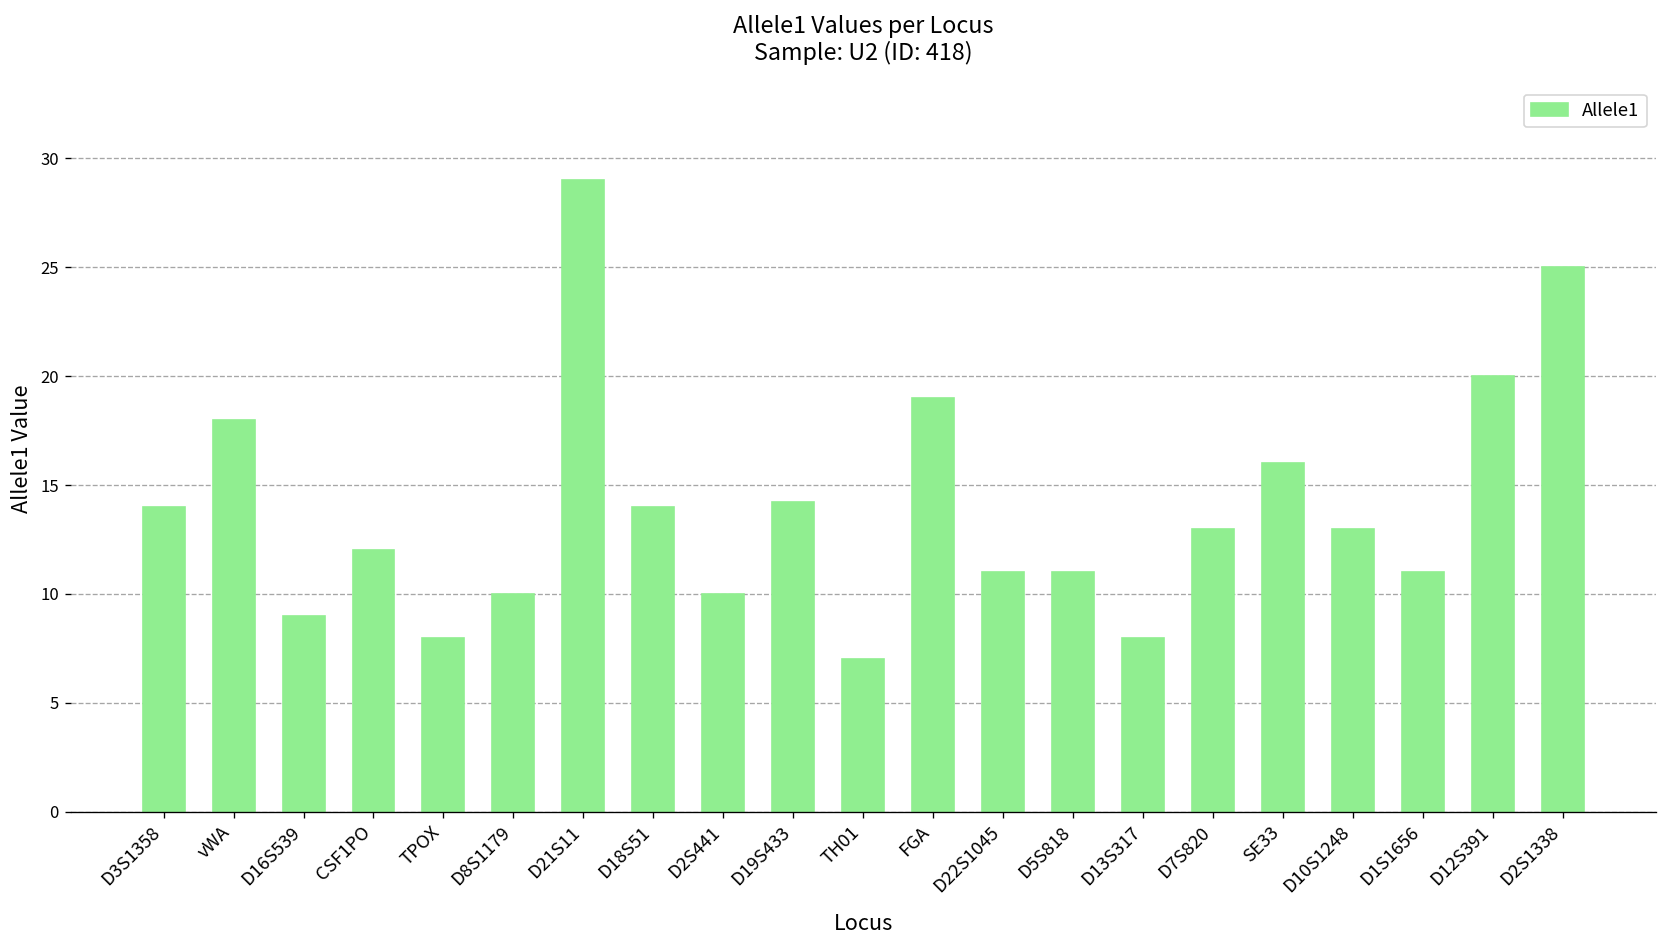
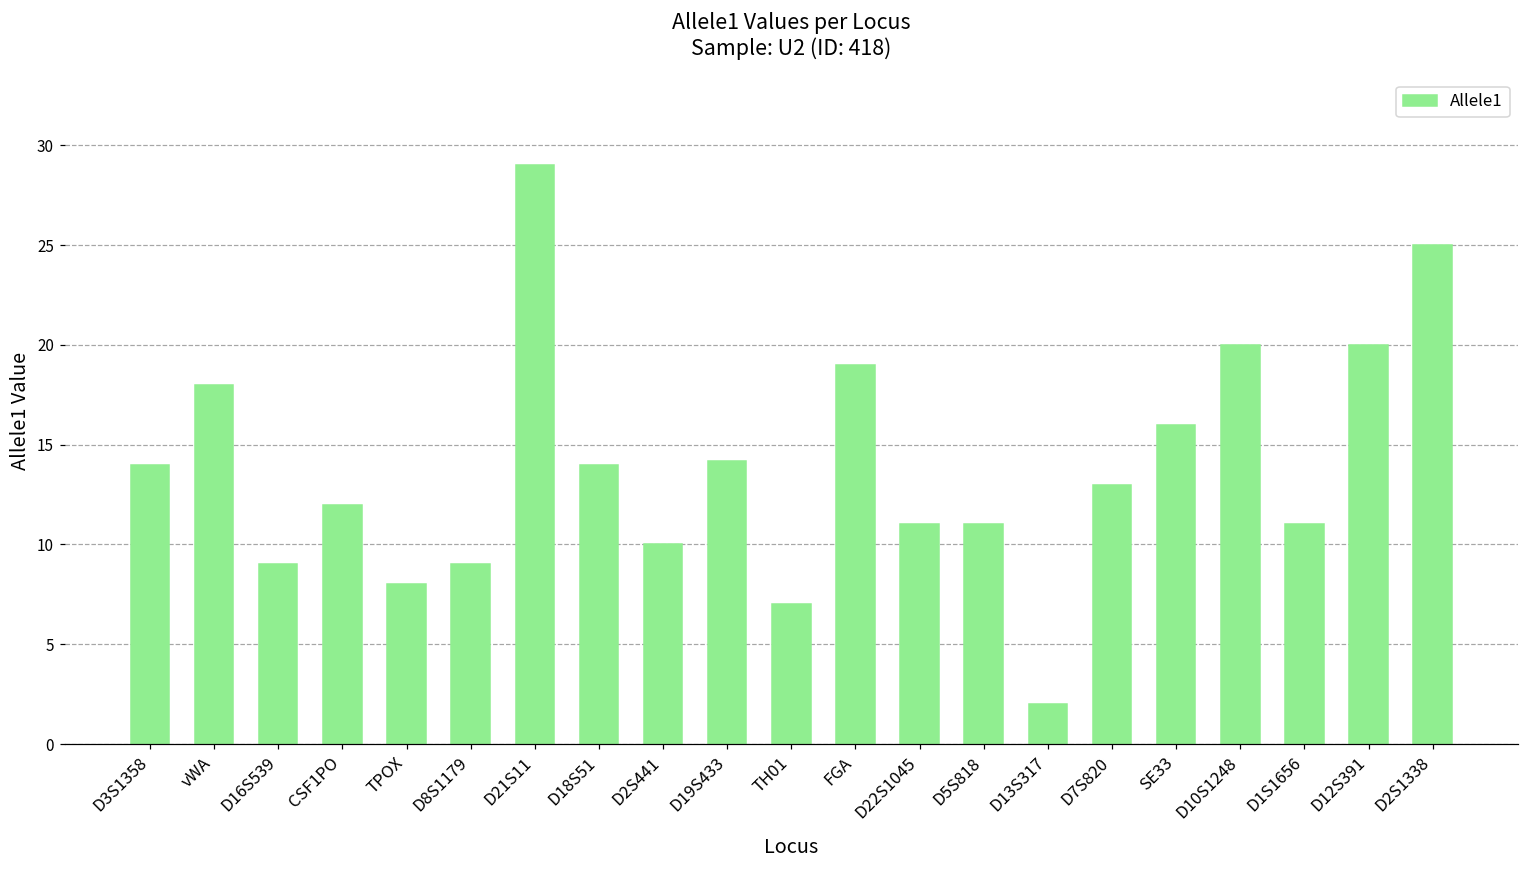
D8S1179: 10 -> 9
D13S317: 8 -> 2
D10S1248: 13 -> 20
